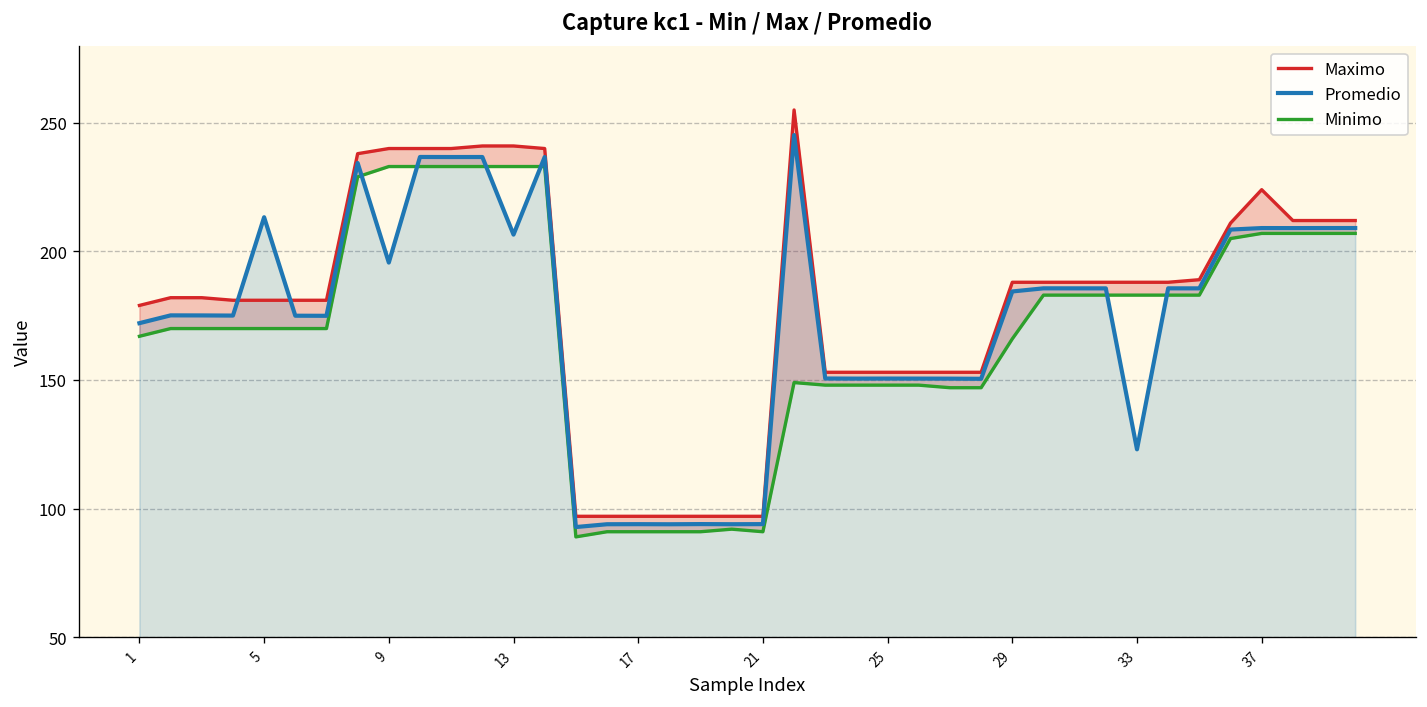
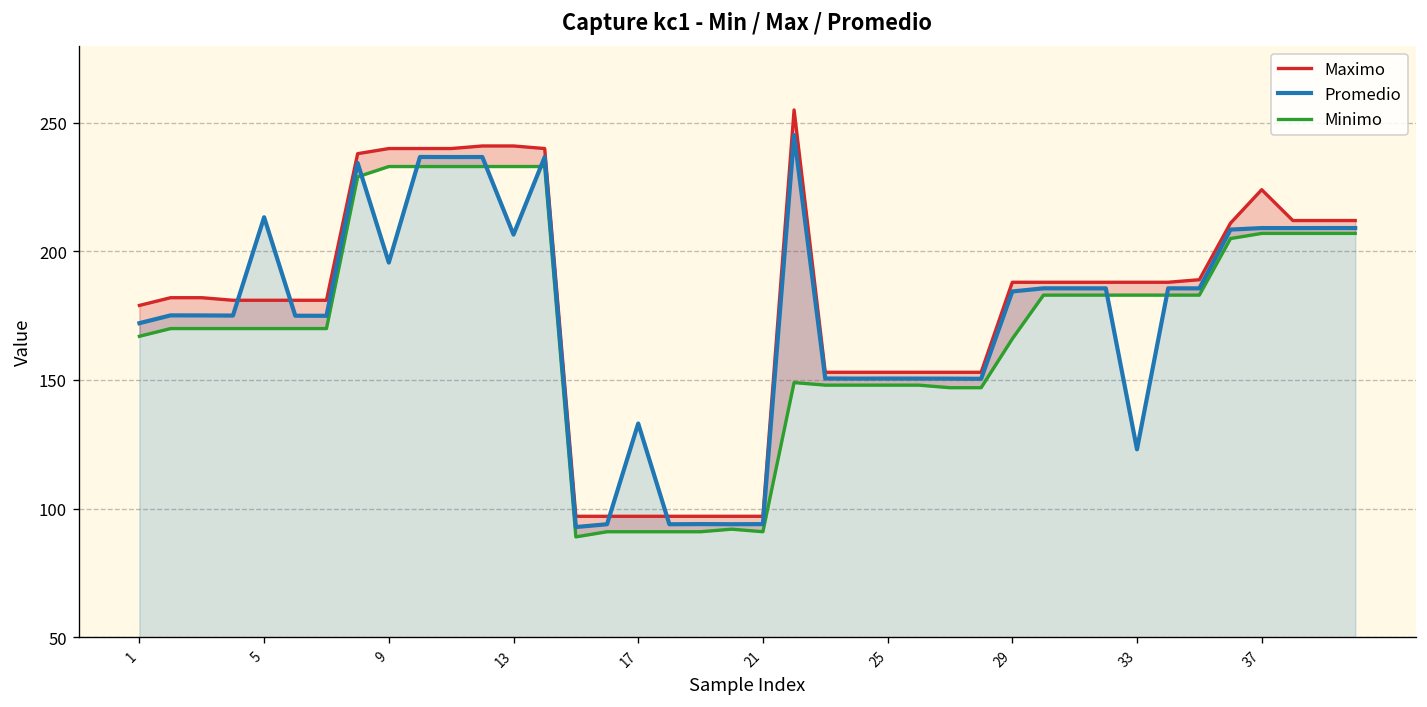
Promedio, 17: 94 -> 133
